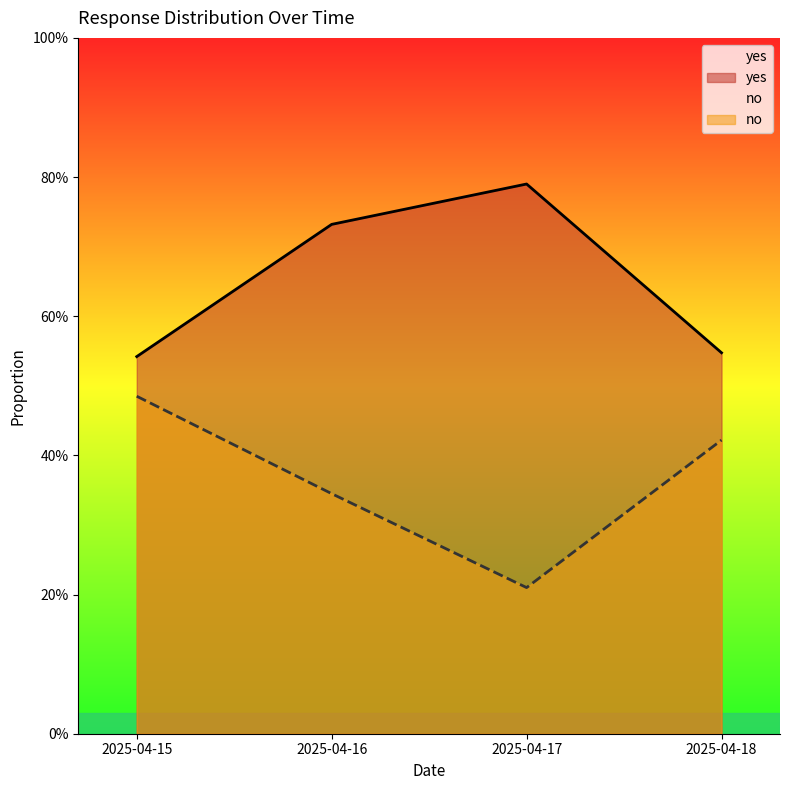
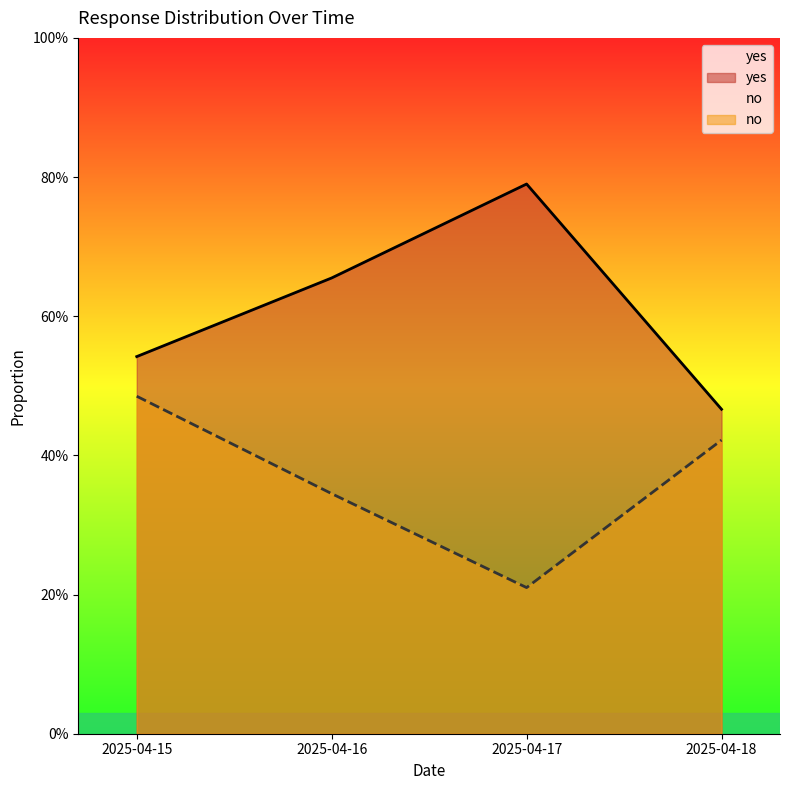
yes, 2025-04-16: 73% -> 66%
yes, 2025-04-18: 55% -> 47%
